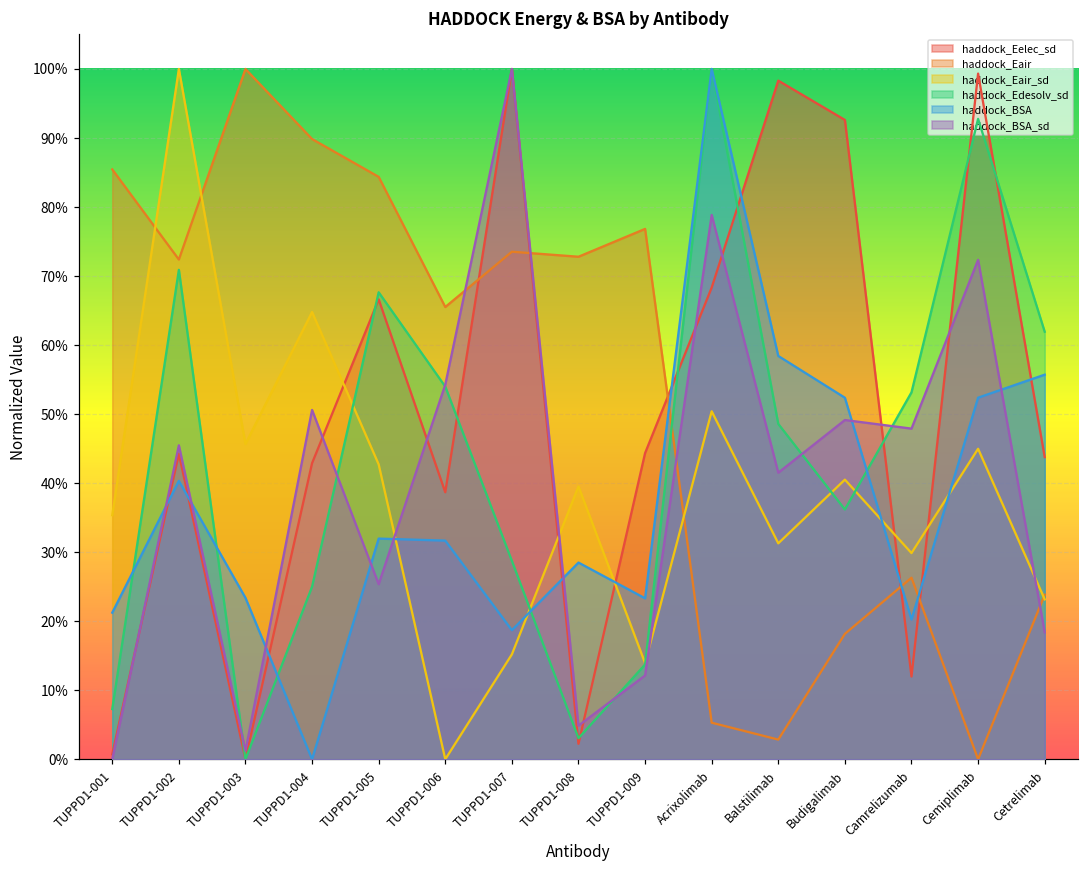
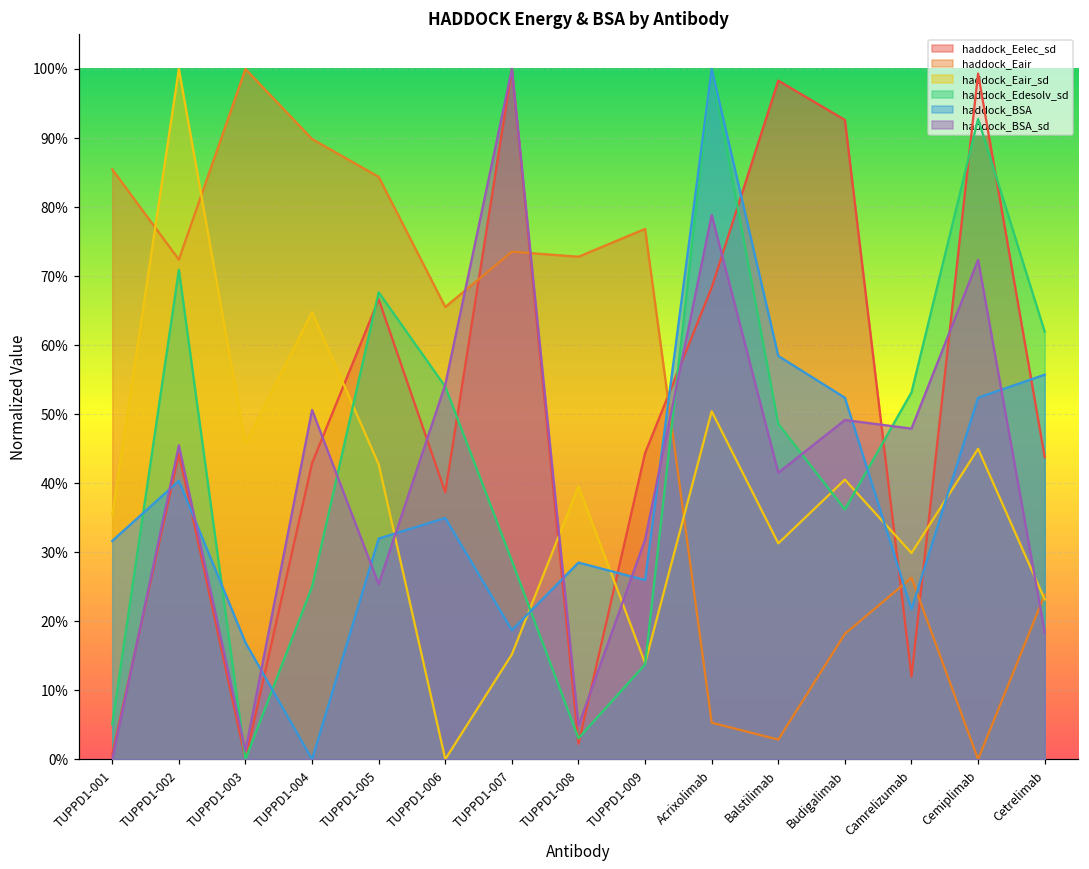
haddock_Edesolv_sd, TUPPD1-001: 7% -> 5%
haddock_BSA, TUPPD1-001: 21% -> 32%
haddock_BSA, TUPPD1-003: 23% -> 17%
haddock_BSA, TUPPD1-006: 32% -> 35%
haddock_BSA, TUPPD1-009: 23% -> 26%
haddock_BSA_sd, TUPPD1-009: 12% -> 32%
haddock_BSA, Camrelizumab: 20% -> 22%
